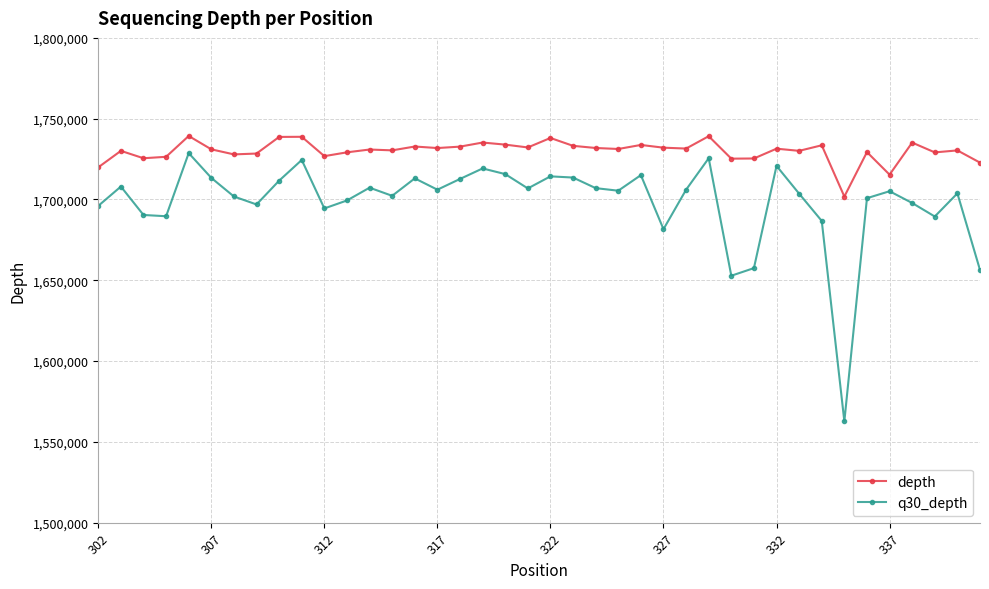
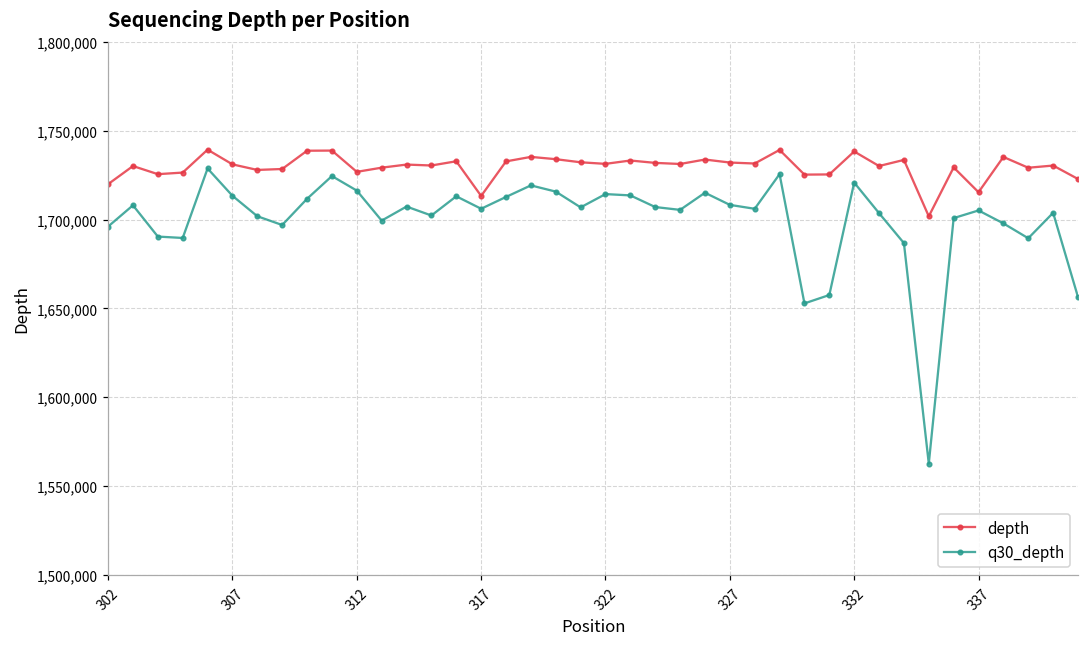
q30_depth, 312: 1,694,000 -> 1,716,000
depth, 317: 1,732,000 -> 1,713,000
depth, 322: 1,738,000 -> 1,731,000
q30_depth, 327: 1,682,000 -> 1,708,000
depth, 332: 1,731,000 -> 1,738,000
